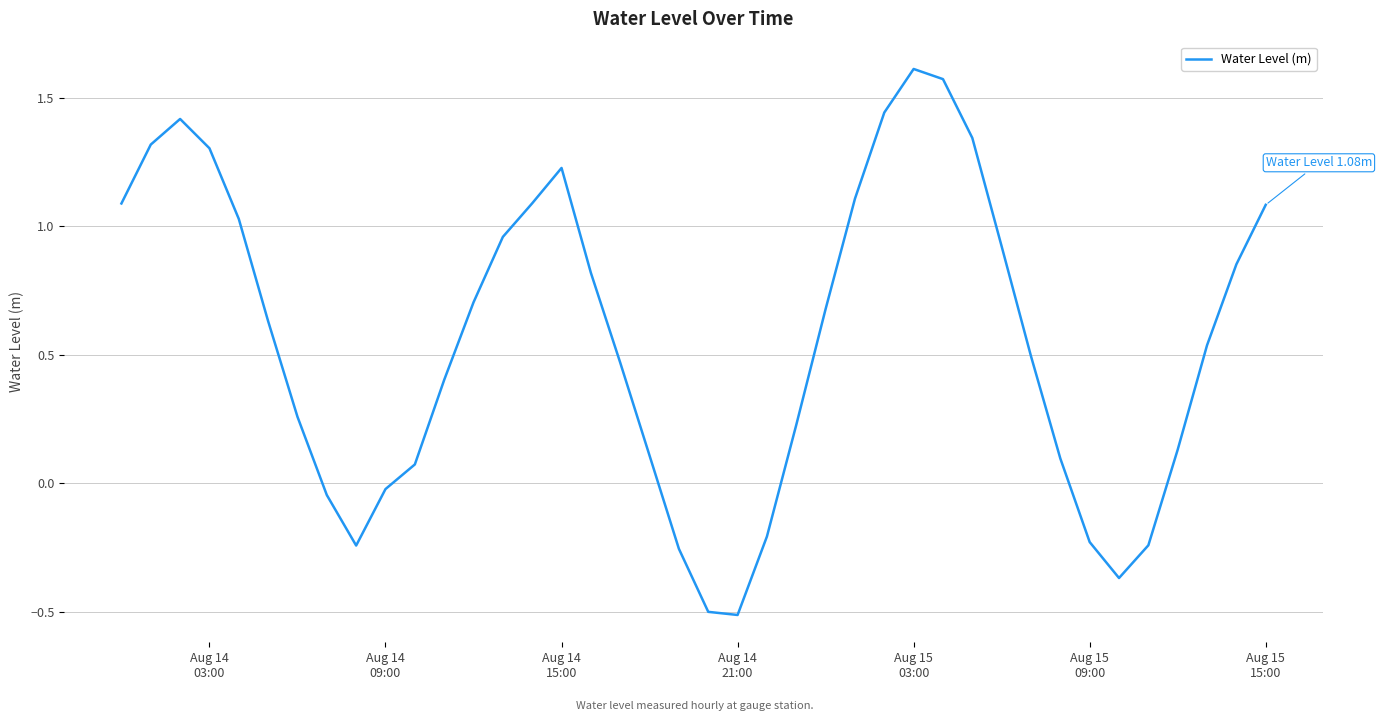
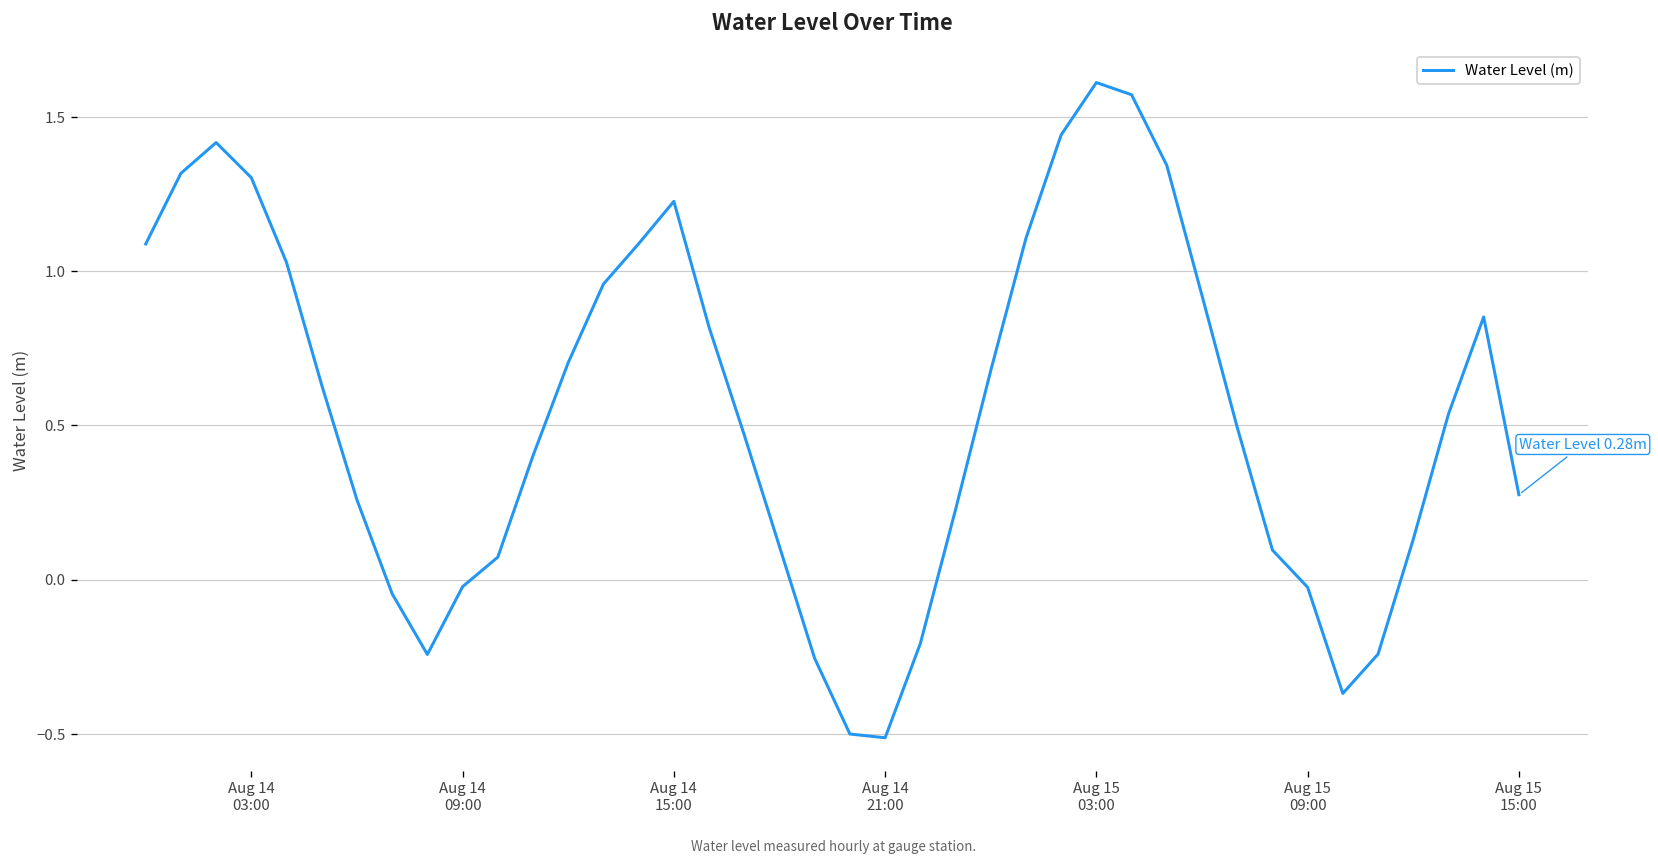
Aug 15 09:00: -0.23 -> -0.02
Aug 15 15:00: 1.08m -> 0.28m
